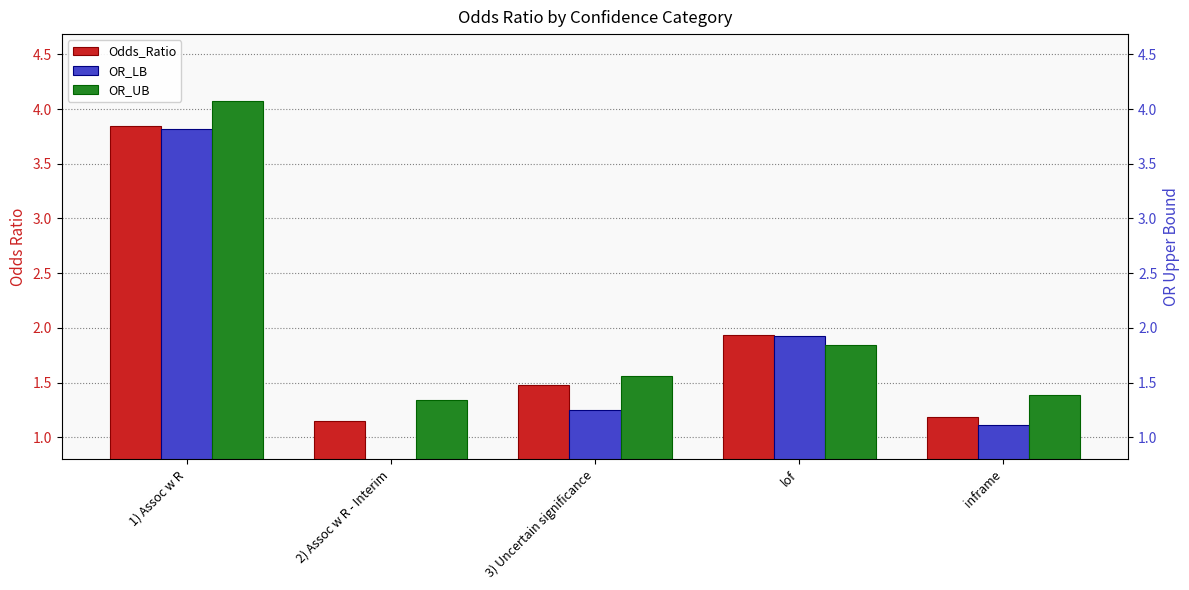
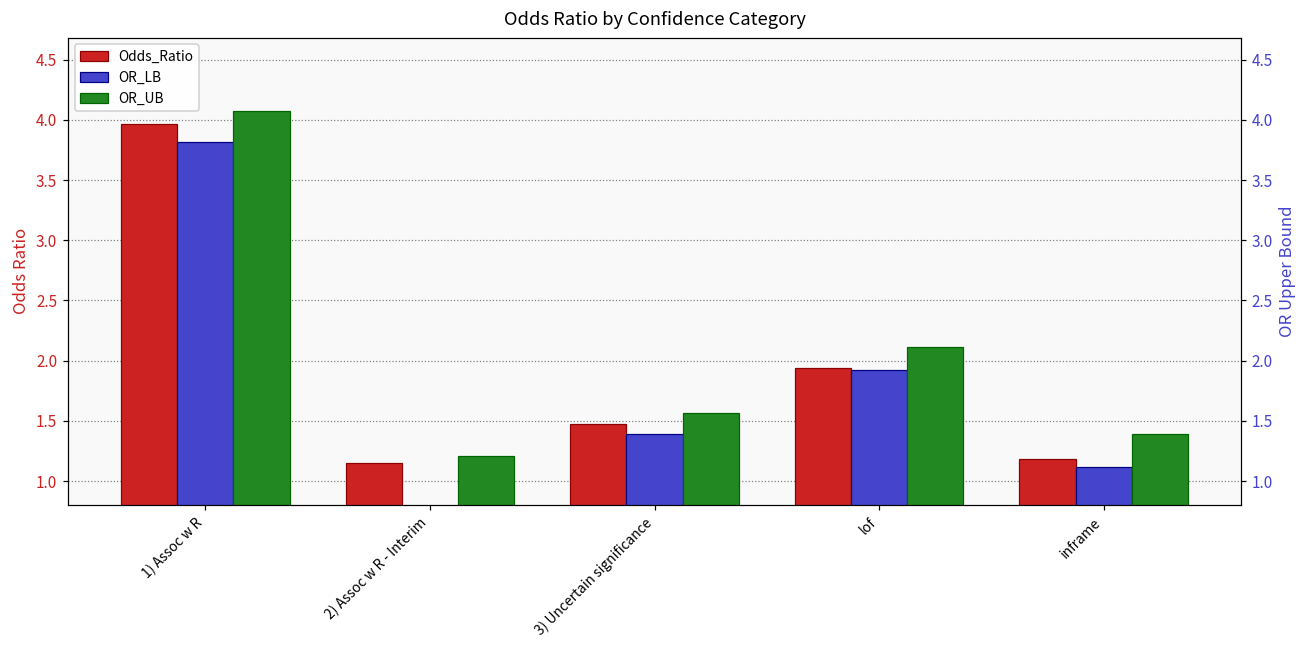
Odds_Ratio, 1) Assoc w R: 3.85 -> 3.97
OR_UB, 2) Assoc w R - Interim: 1.35 -> 1.21
OR_LB, 3) Uncertain significance: 1.25 -> 1.39
OR_UB, lof: 1.84 -> 2.11
